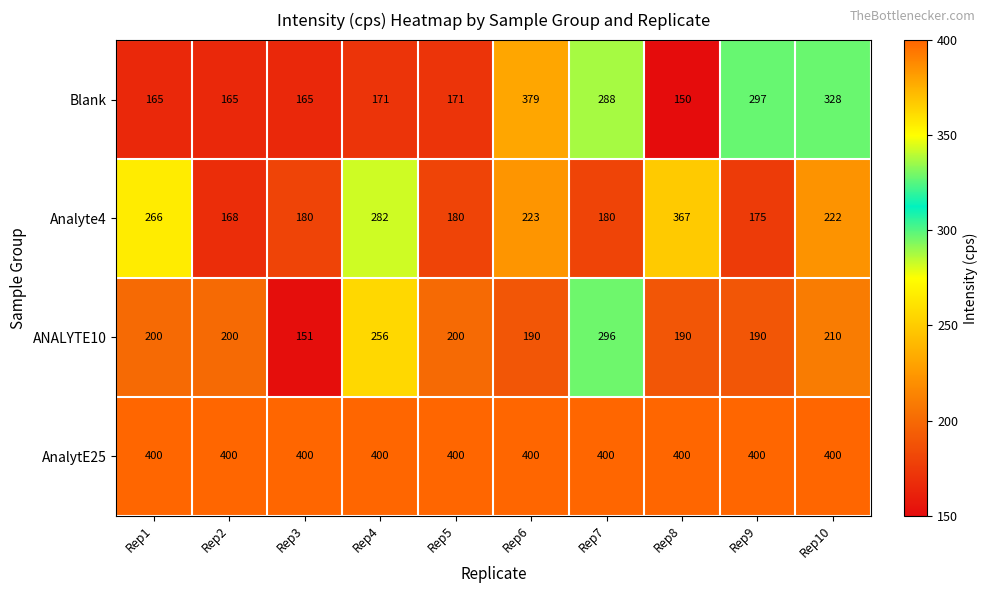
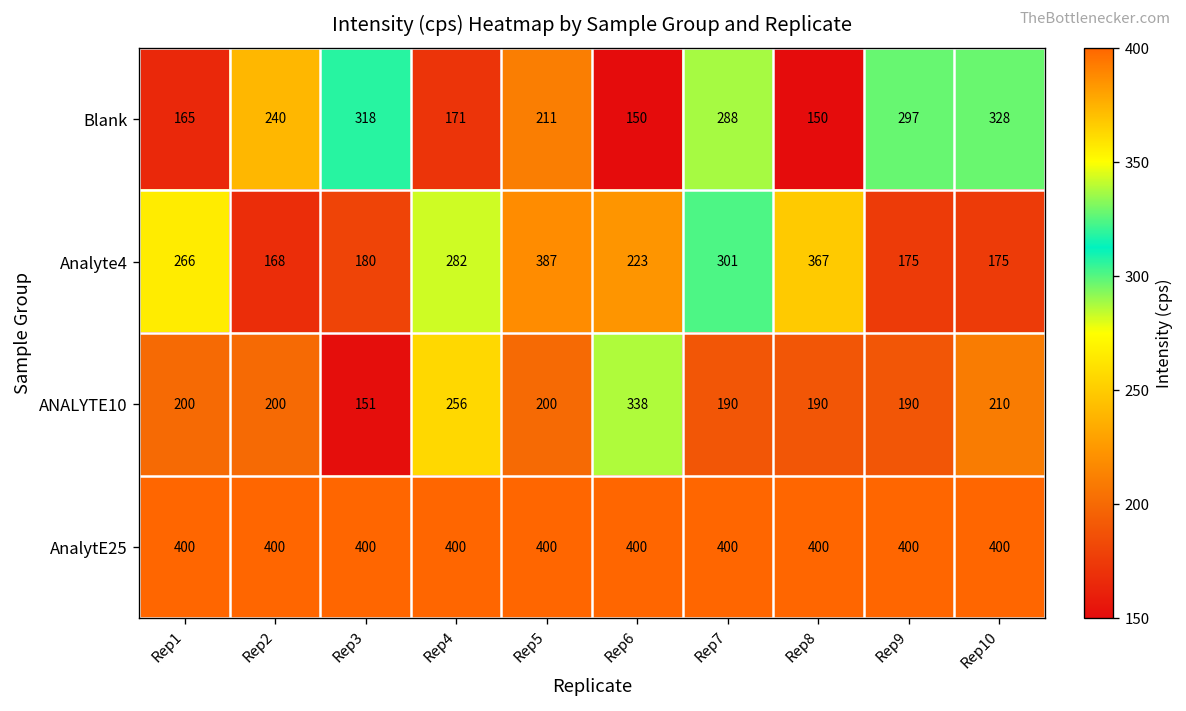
Blank, Rep2: 165 -> 240
Blank, Rep3: 165 -> 318
Blank, Rep5: 171 -> 211
Blank, Rep6: 379 -> 150
Analyte4, Rep5: 180 -> 387
Analyte4, Rep7: 180 -> 301
Analyte4, Rep10: 222 -> 175
ANALYTE10, Rep6: 190 -> 338
ANALYTE10, Rep7: 296 -> 190
